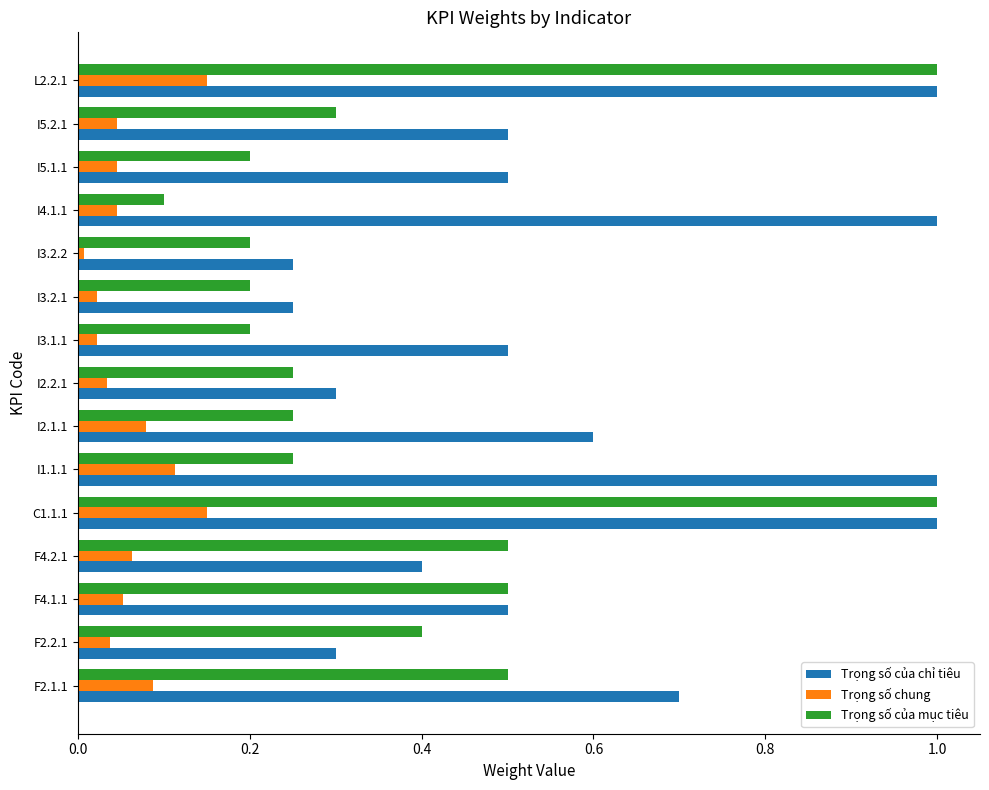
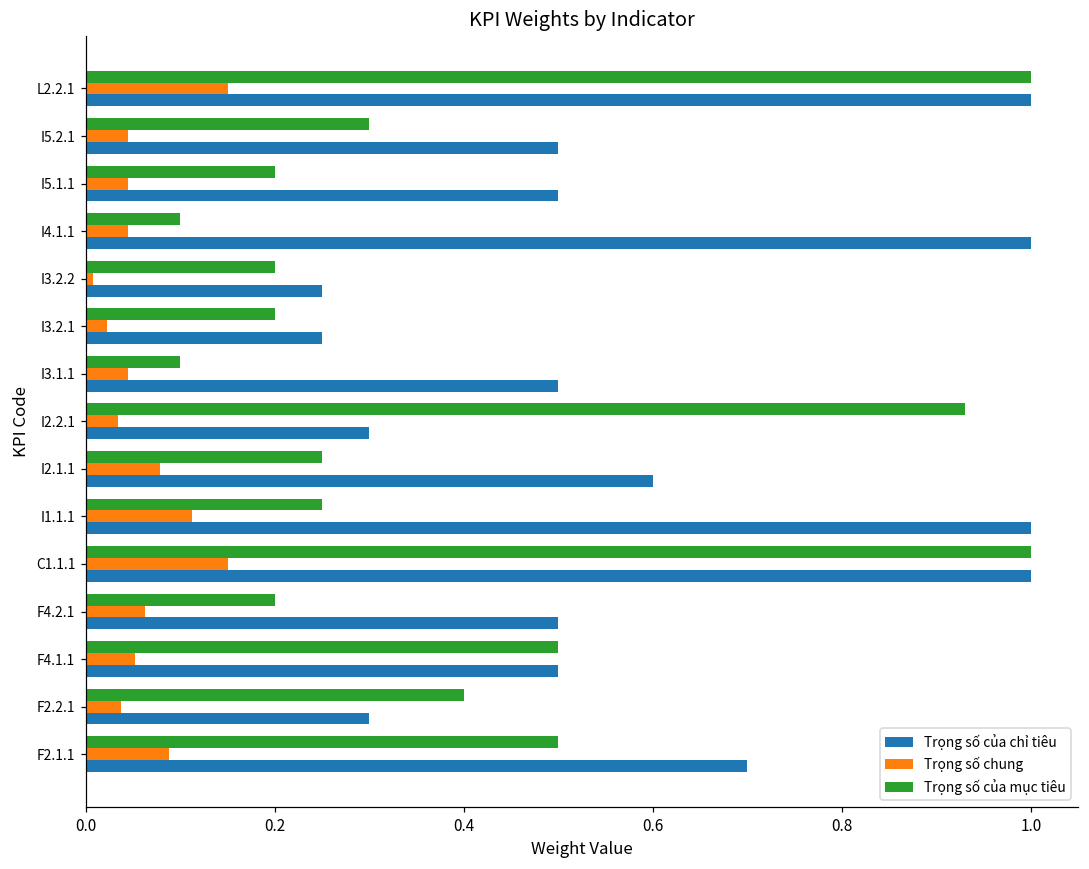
Trọng số của mục tiêu, I3.1.1: 0.2 -> 0.1
Trọng số chung, I3.1.1: 0.02 -> 0.05
Trọng số của mục tiêu, I2.2.1: 0.25 -> 0.93
Trọng số của mục tiêu, F4.2.1: 0.5 -> 0.2
Trọng số của chỉ tiêu, F4.2.1: 0.4 -> 0.5
